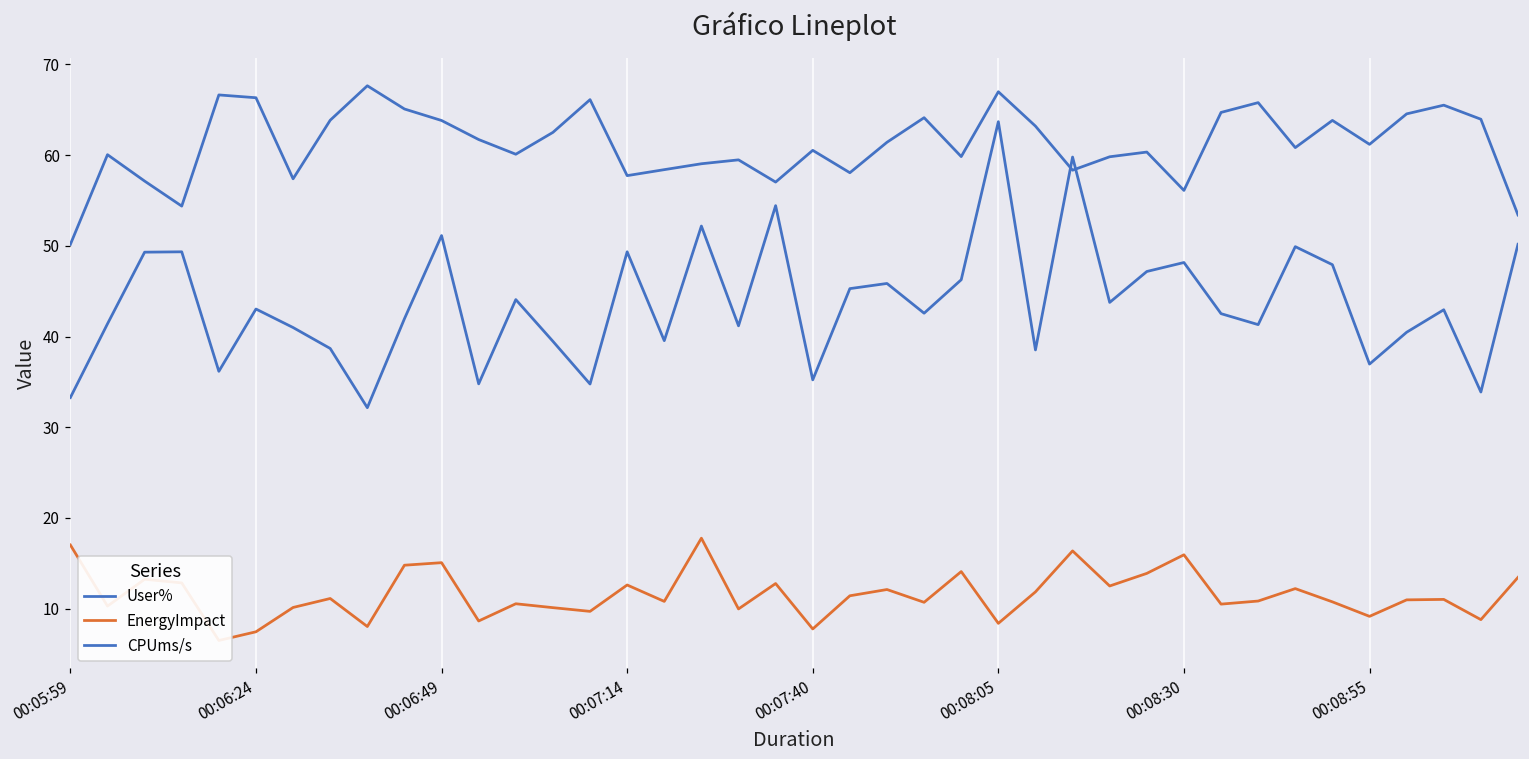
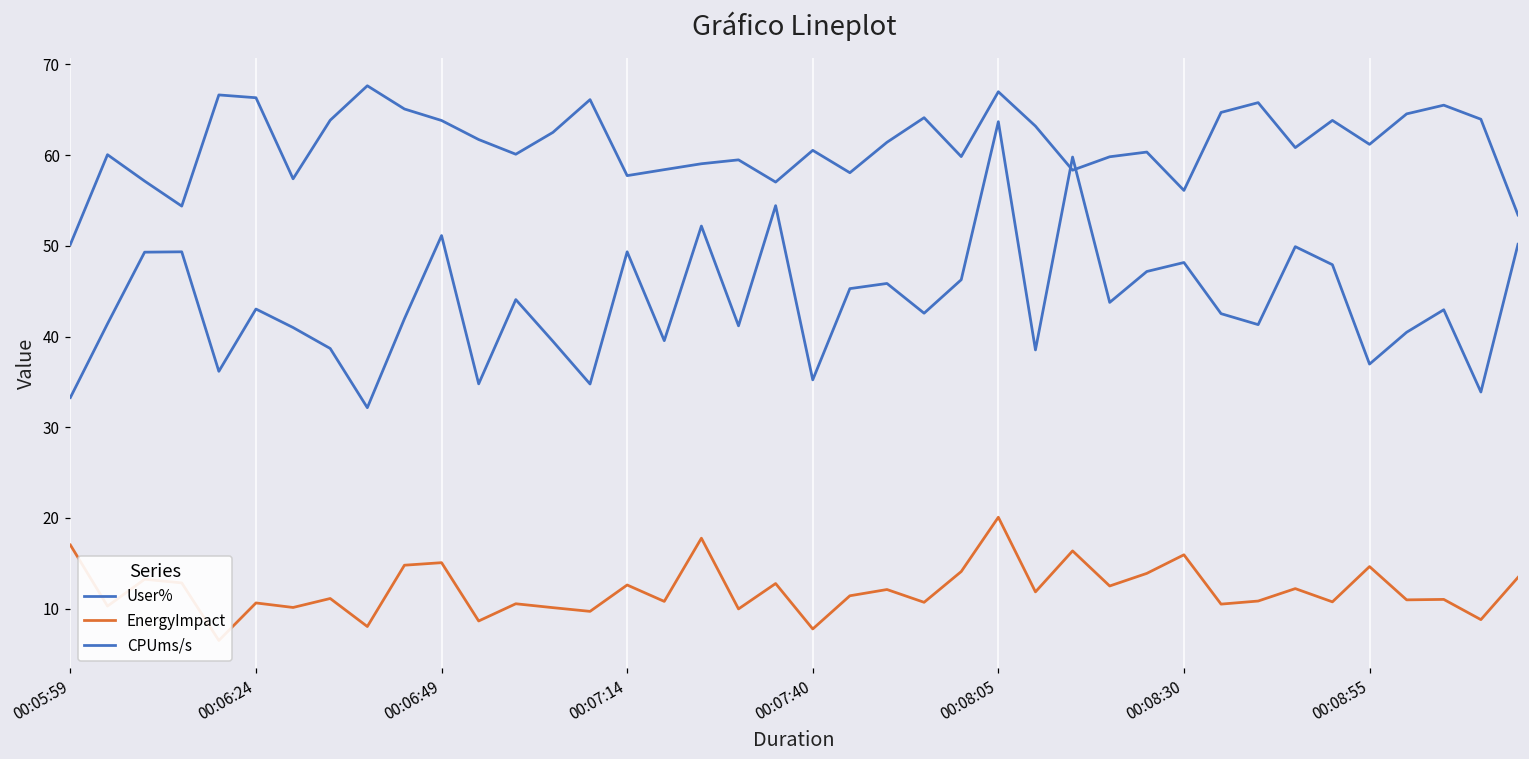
EnergyImpact, 00:06:24: 7 -> 11
EnergyImpact, 00:08:05: 8 -> 20
EnergyImpact, 00:08:55: 9 -> 15
